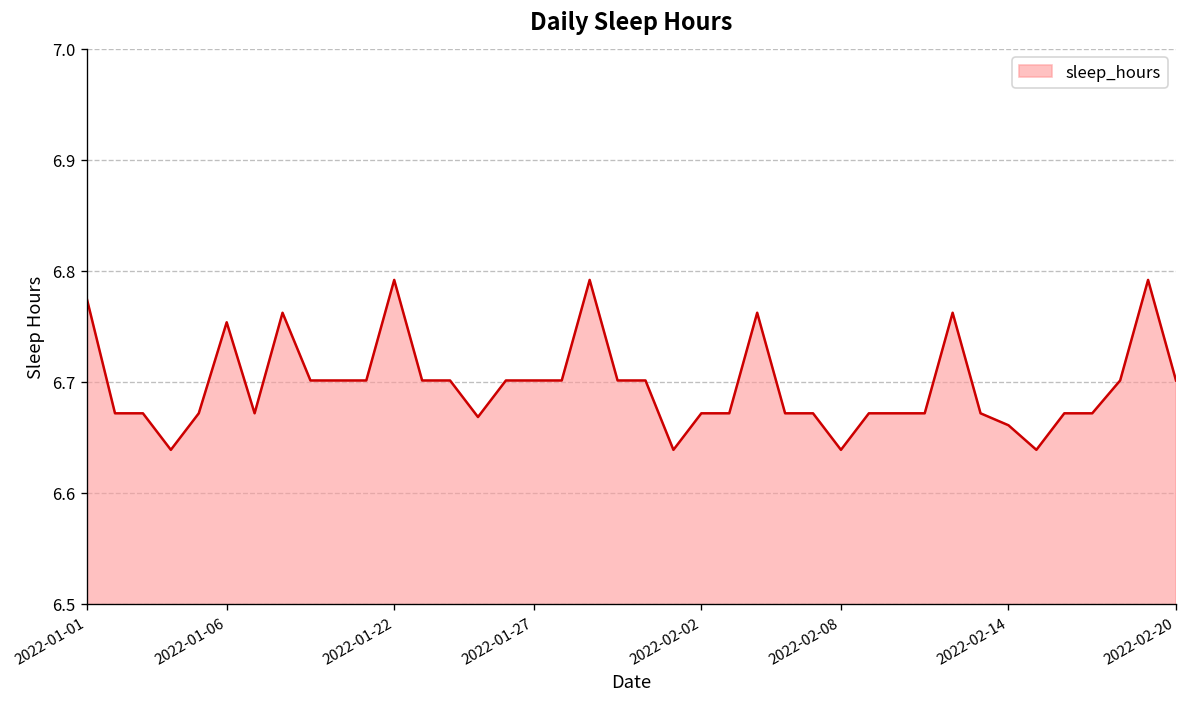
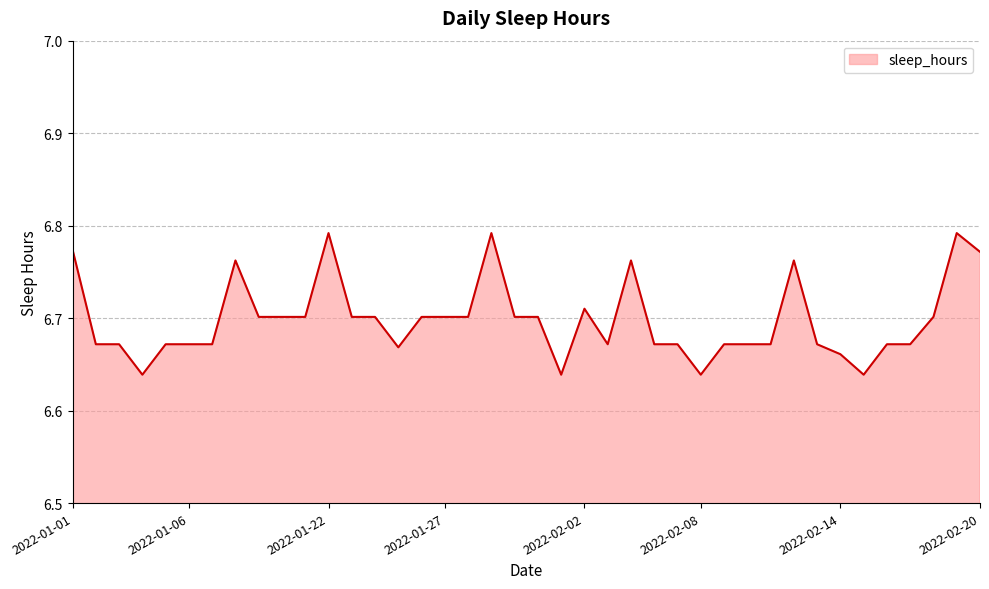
2022-01-06: 6.75 -> 6.67
2022-02-02: 6.67 -> 6.71
2022-02-20: 6.70 -> 6.77
